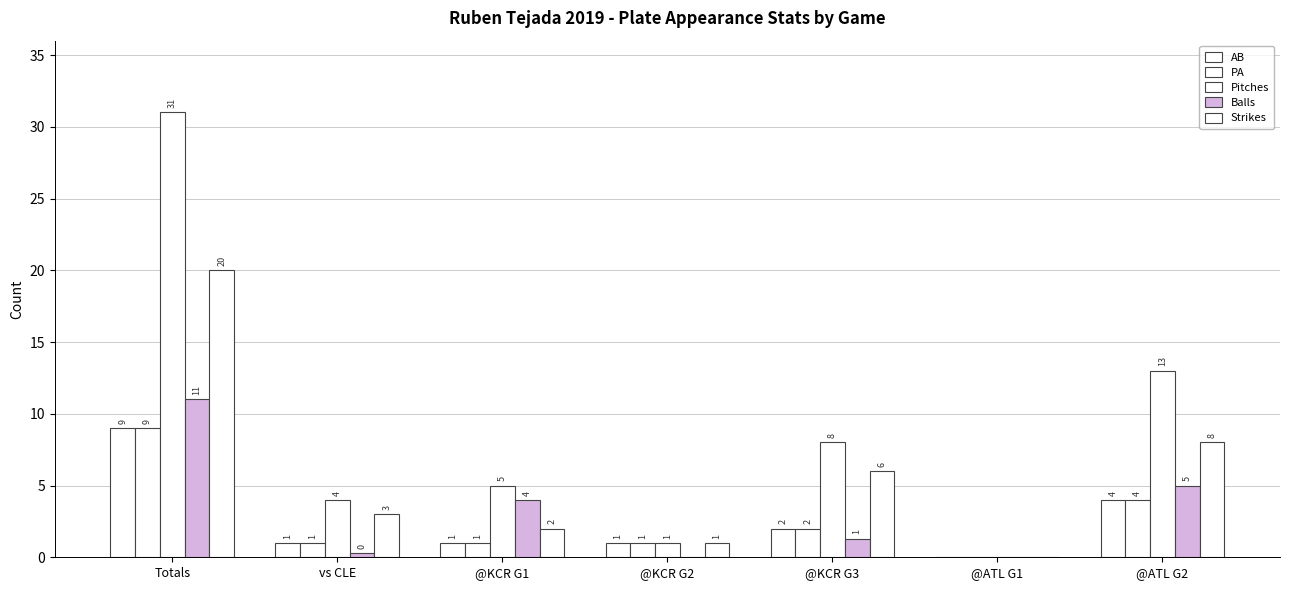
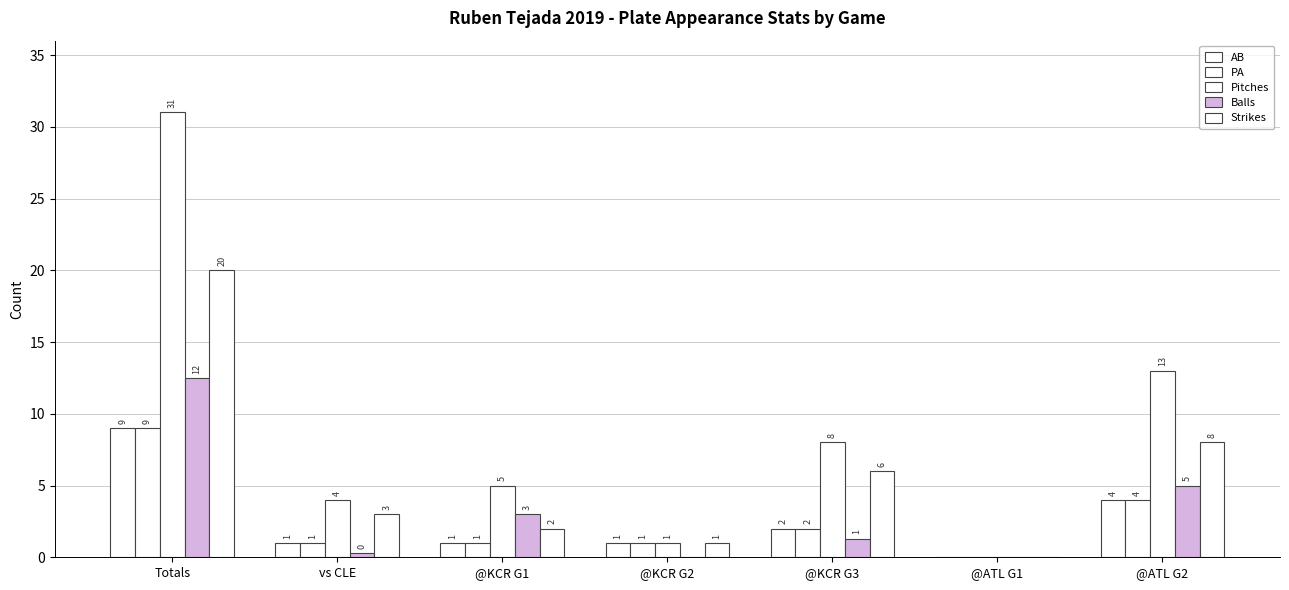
Balls, Totals: 11 -> 12
Balls, @KCR G1: 4 -> 3
